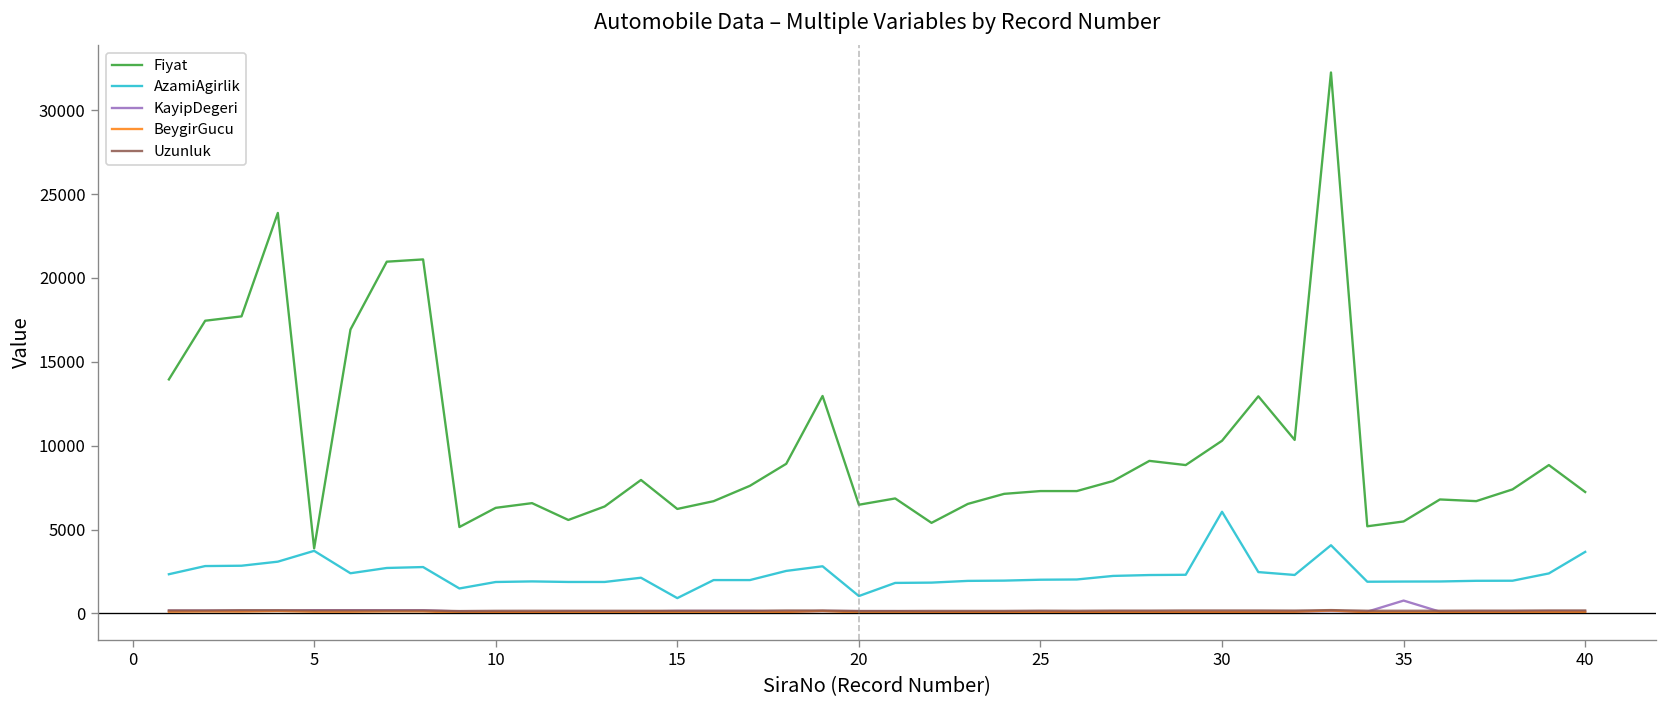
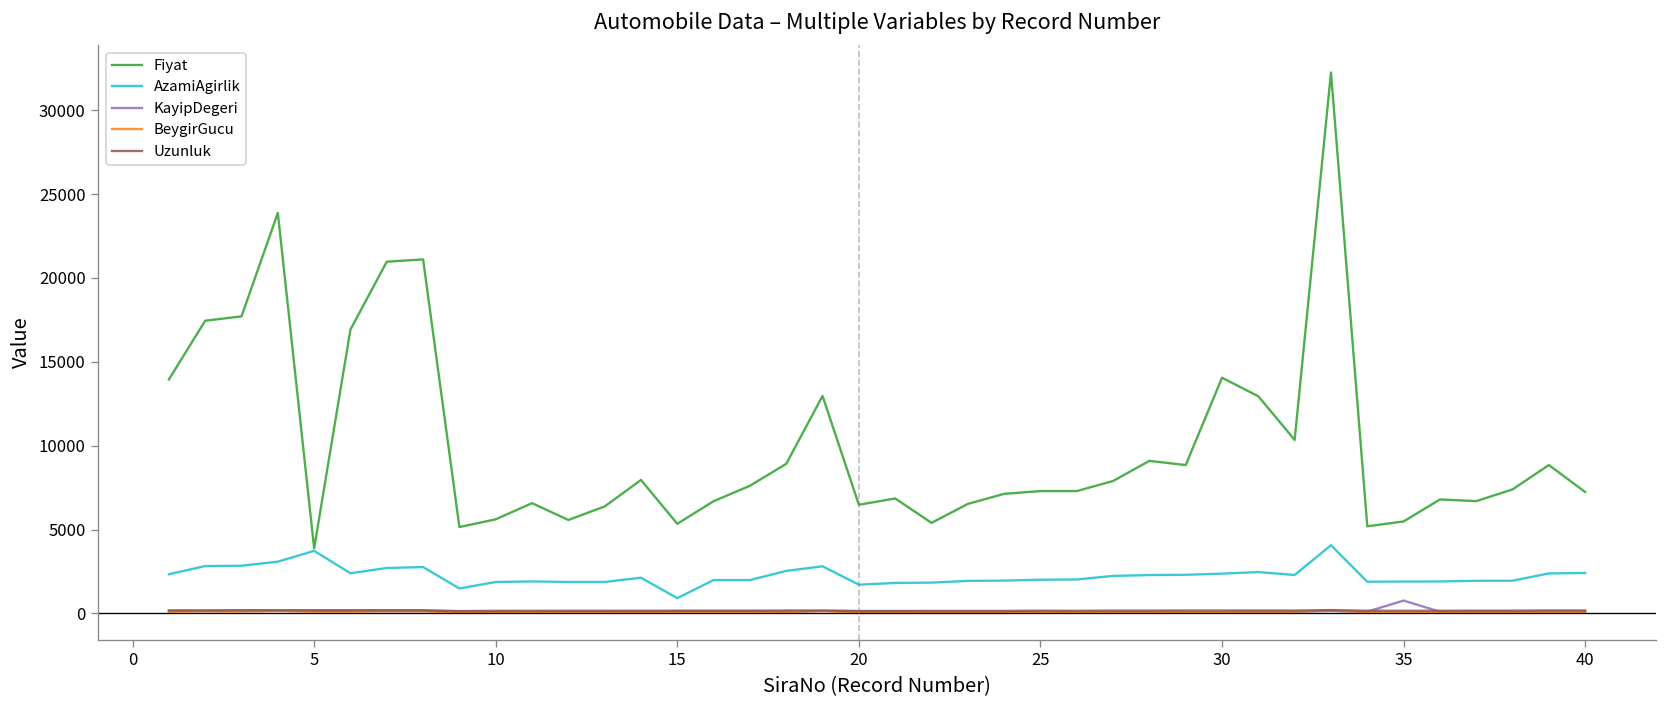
Fiyat, 10: 6300 -> 5600
Fiyat, 15: 6200 -> 5300
AzamiAgirlik, 20: 1000 -> 1700
Fiyat, 30: 10300 -> 14100
AzamiAgirlik, 30: 6100 -> 2400
AzamiAgirlik, 40: 3700 -> 2400
